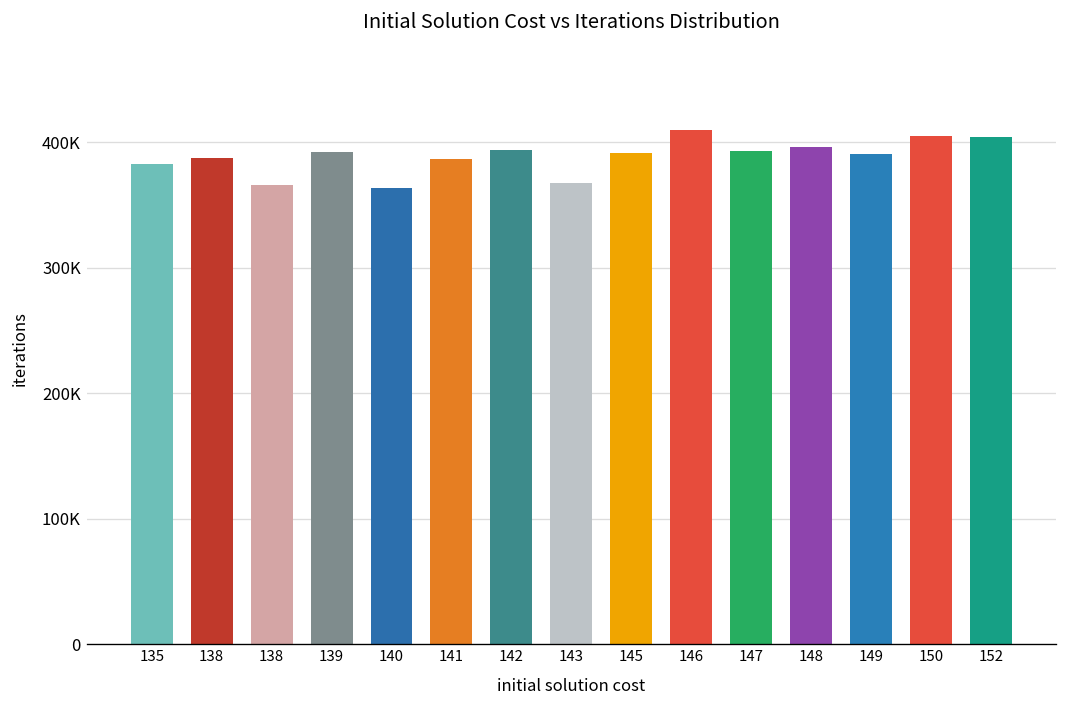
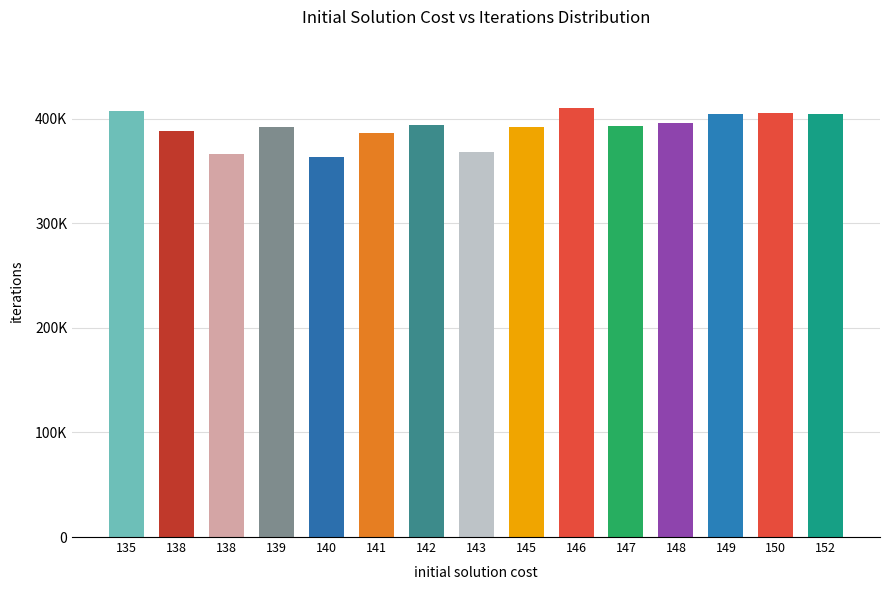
135: 382000 -> 408000
149: 391000 -> 405000
